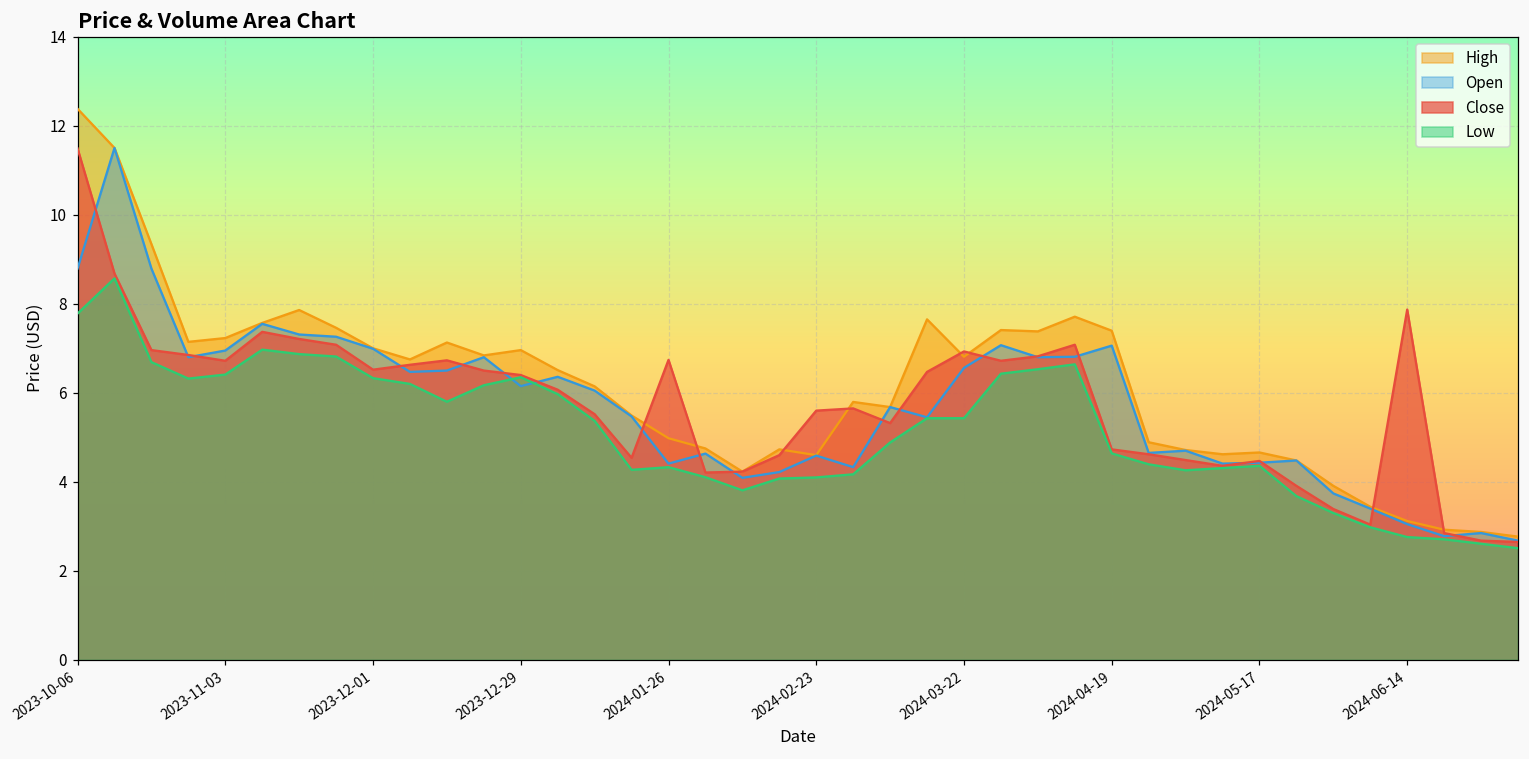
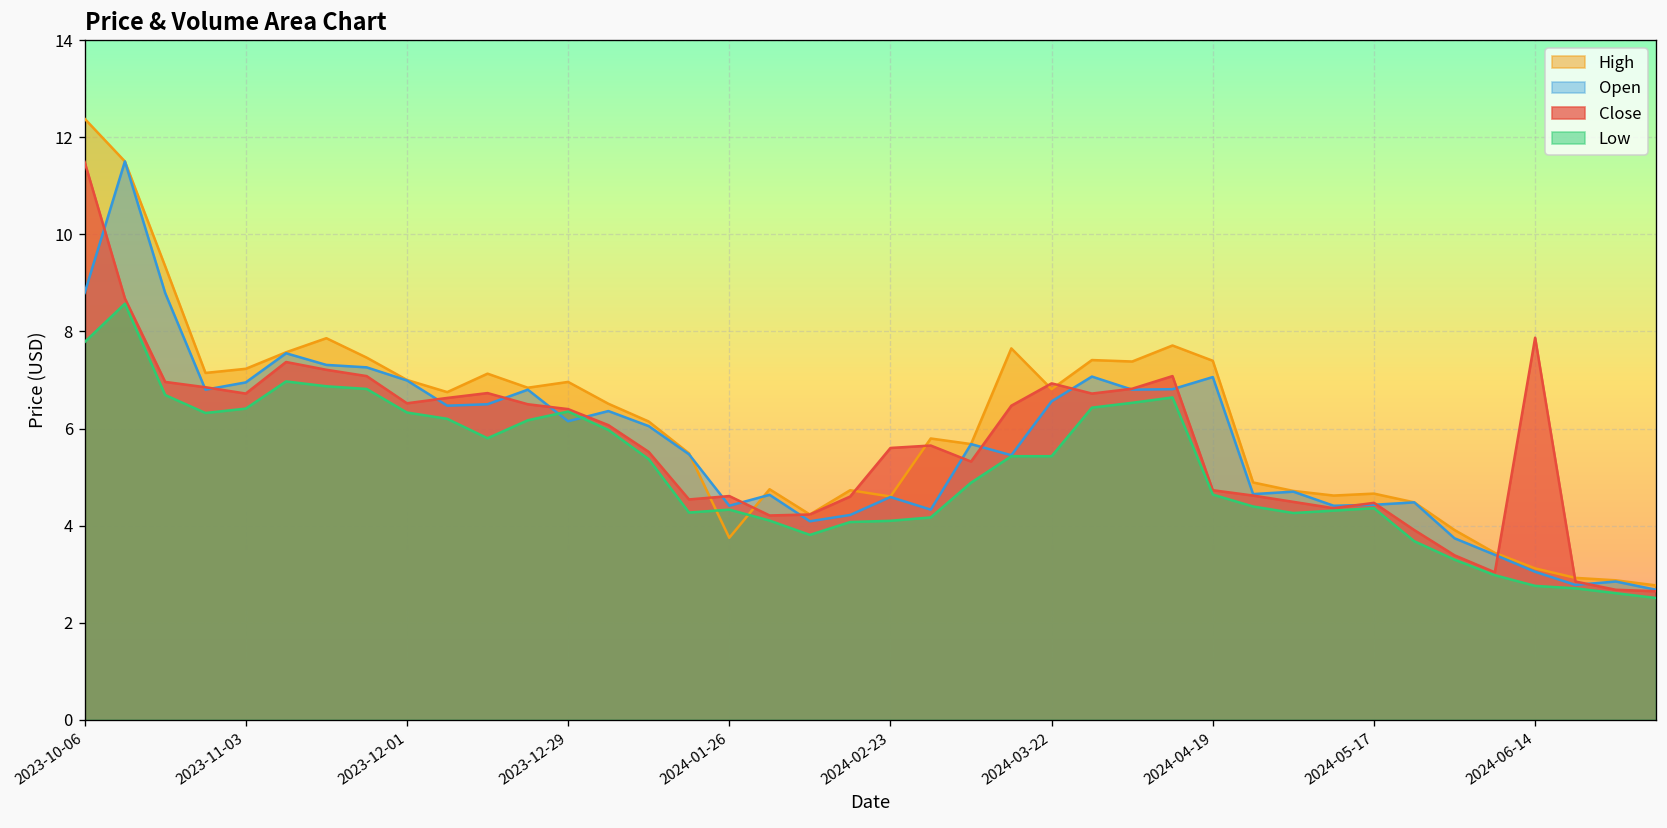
High, 2024-01-26: 5.0 -> 3.8
Close, 2024-01-26: 6.7 -> 4.6
